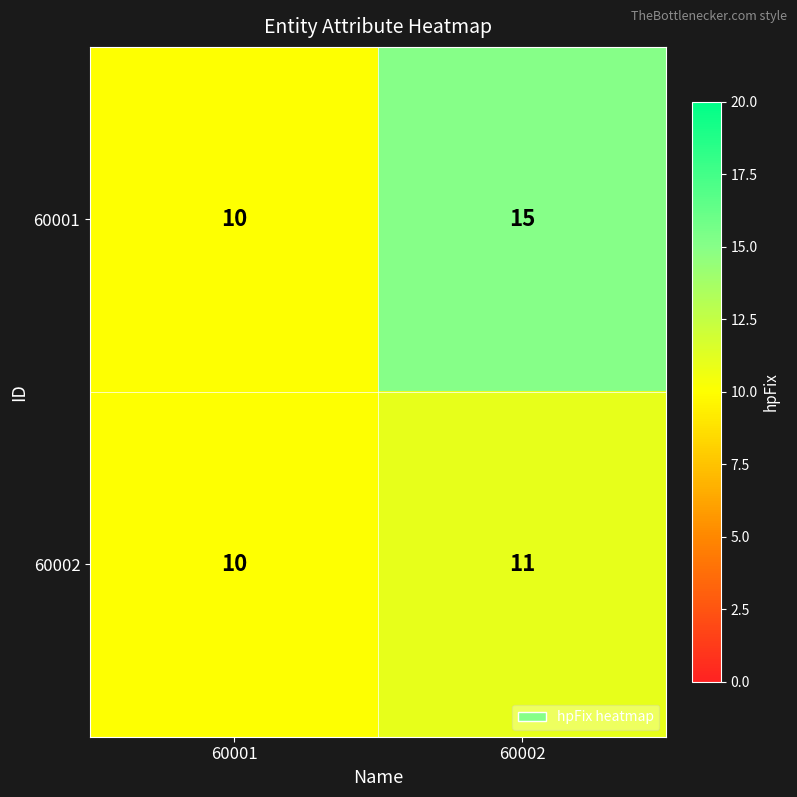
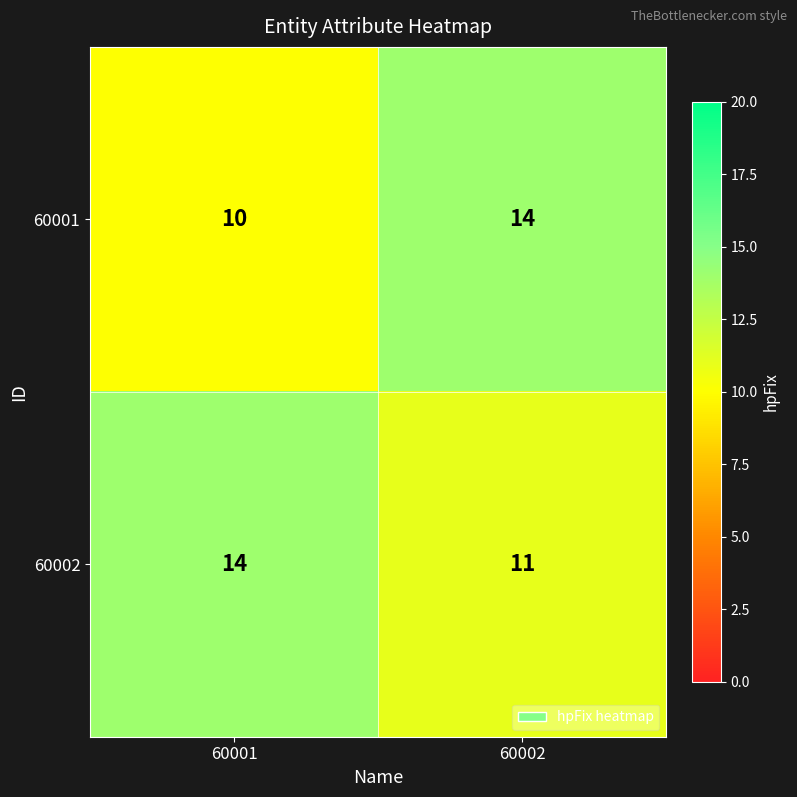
60001, 60002: 15 -> 14
60002, 60001: 10 -> 14
